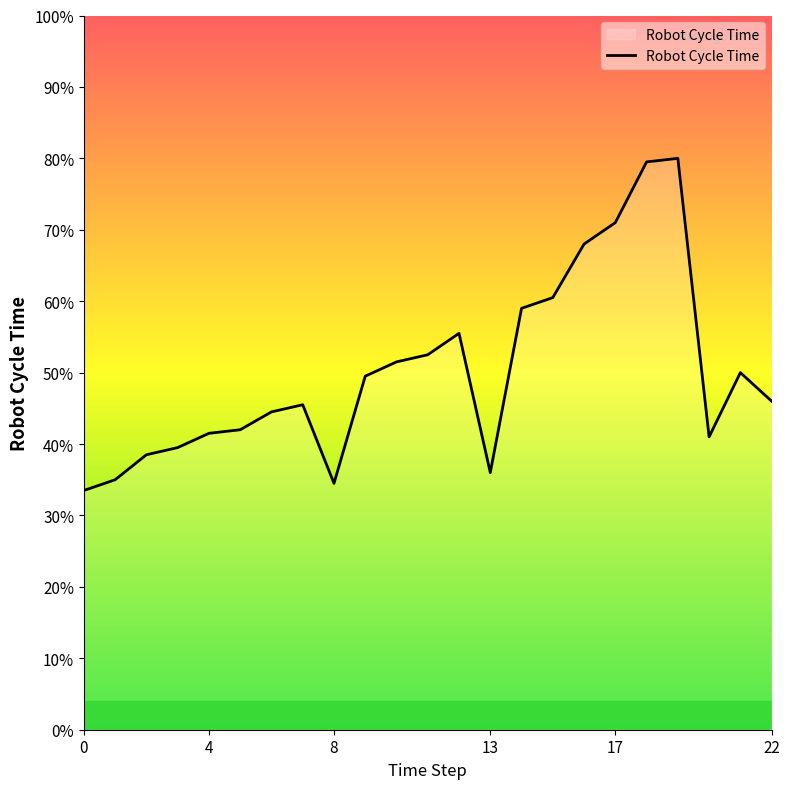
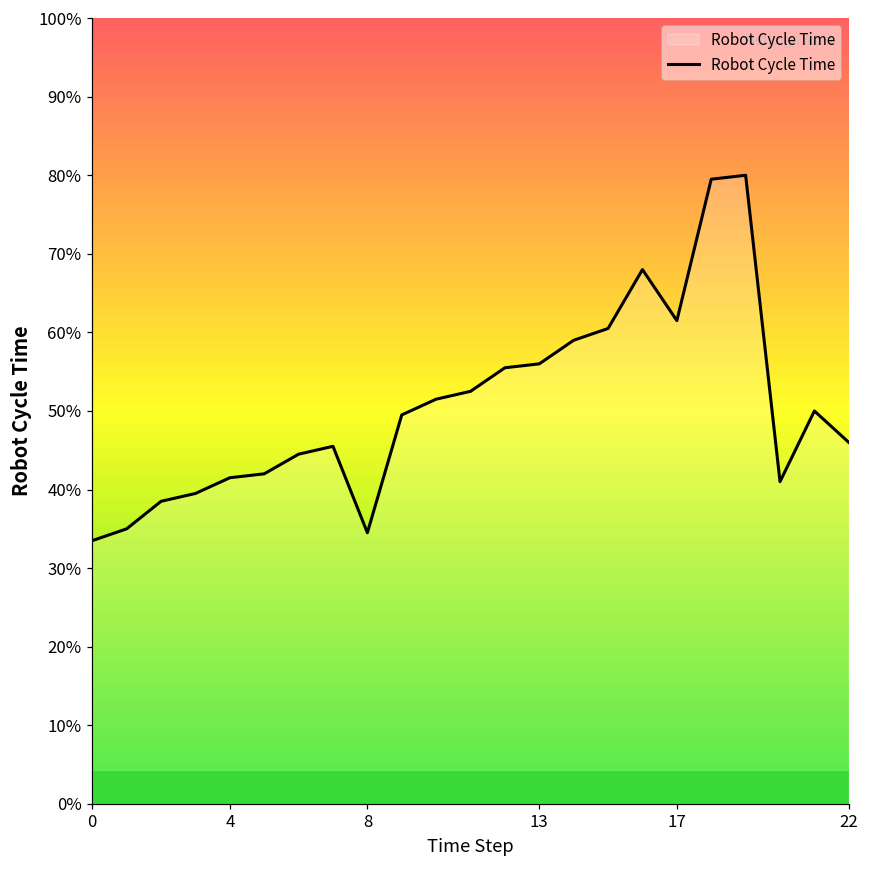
13: 36% -> 56%
17: 71% -> 62%
